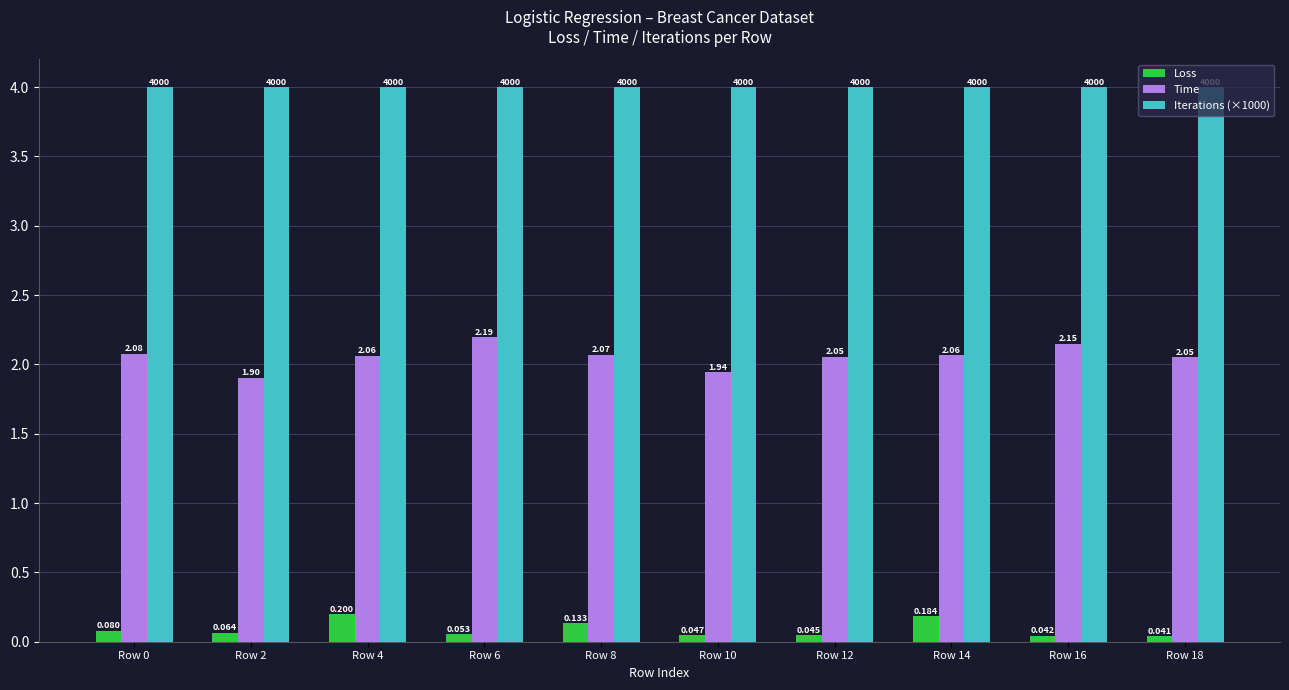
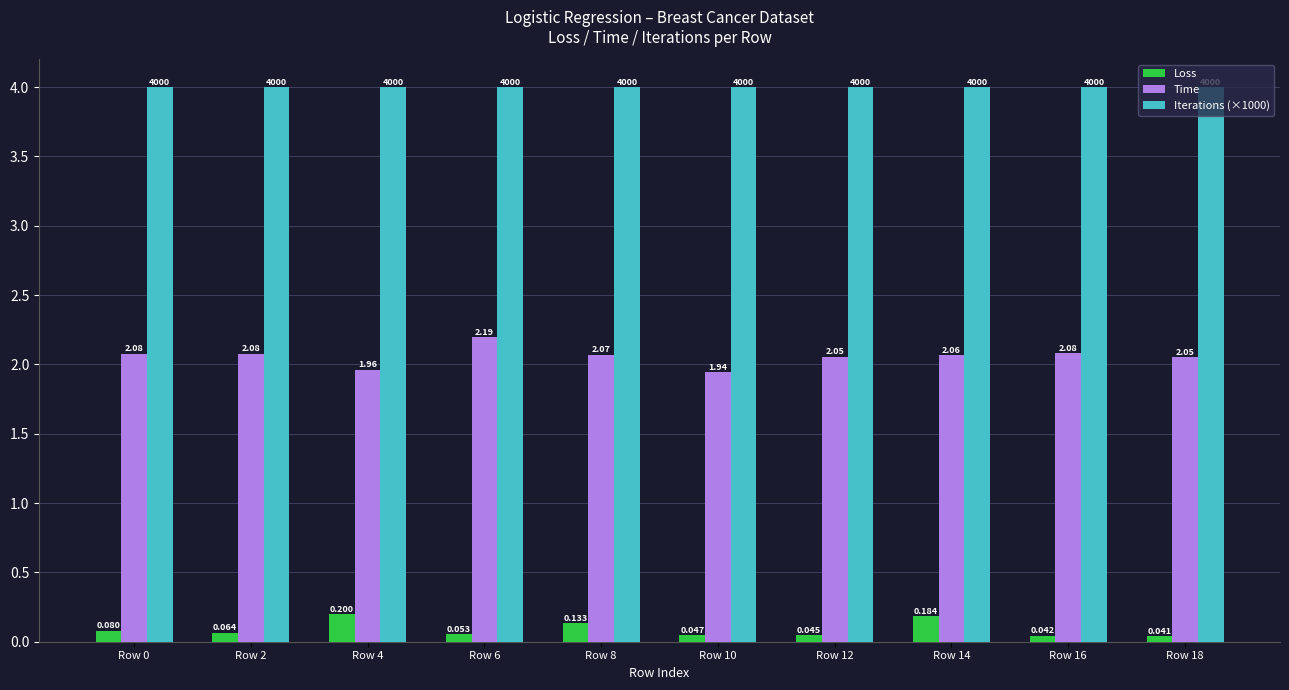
Time, Row 2: 1.90 -> 2.08
Time, Row 4: 2.06 -> 1.96
Time, Row 16: 2.15 -> 2.08
